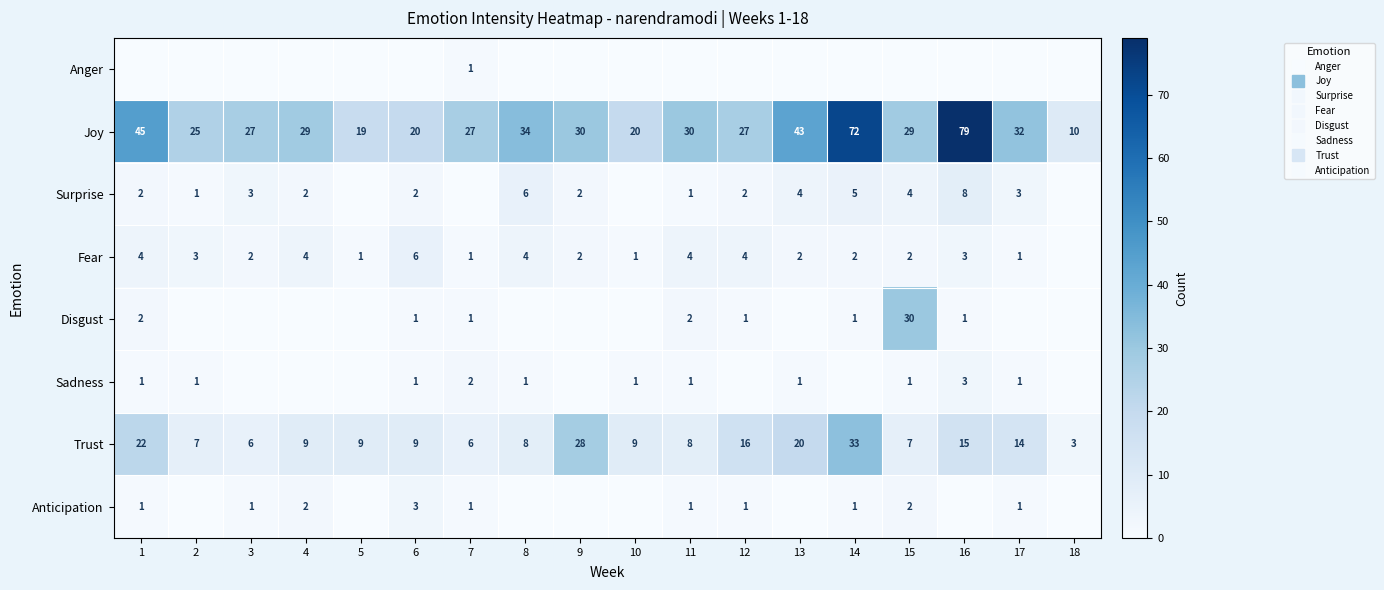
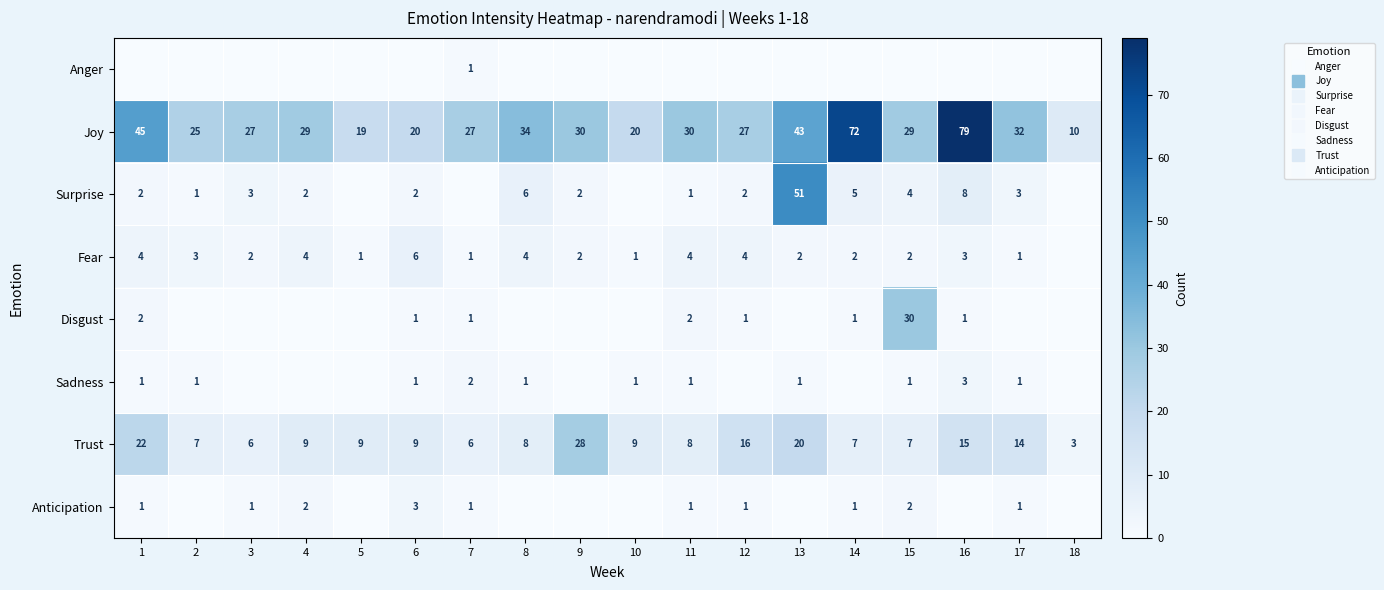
Surprise, 13: 4 -> 51
Trust, 14: 33 -> 7
